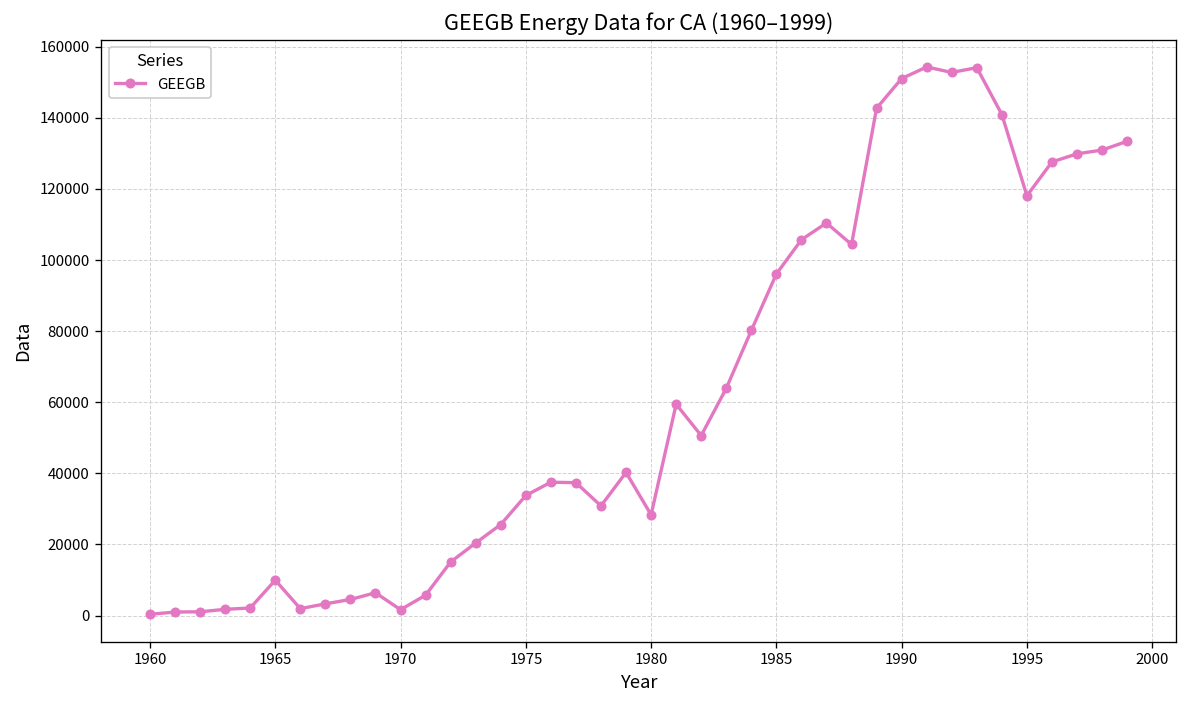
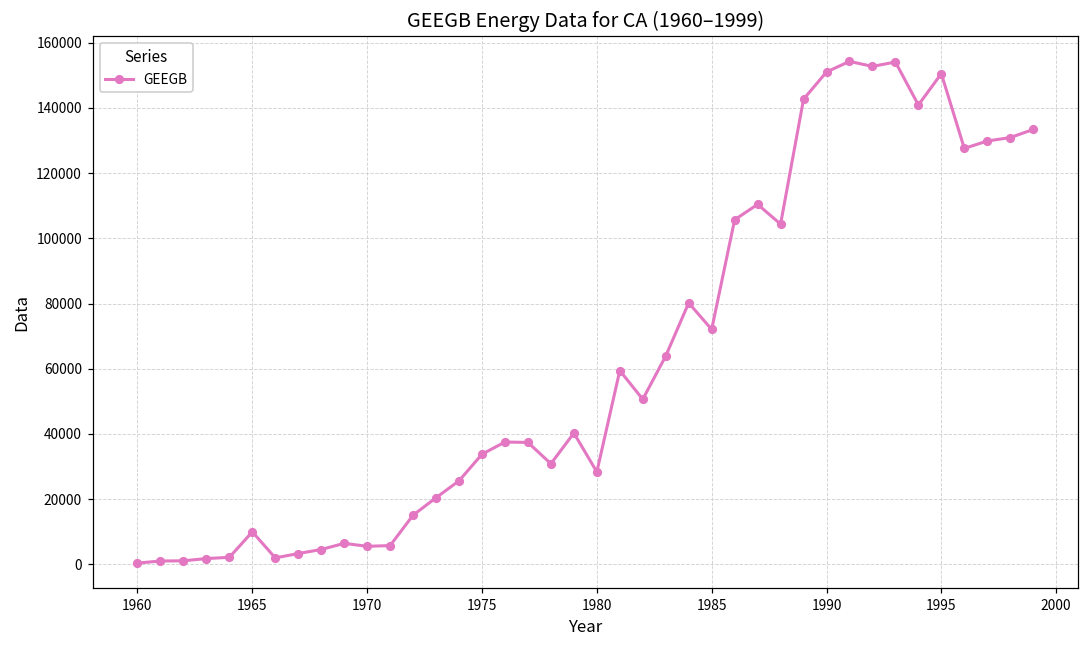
1970: 2000 -> 6000
1985: 96000 -> 72000
1995: 118000 -> 151000
